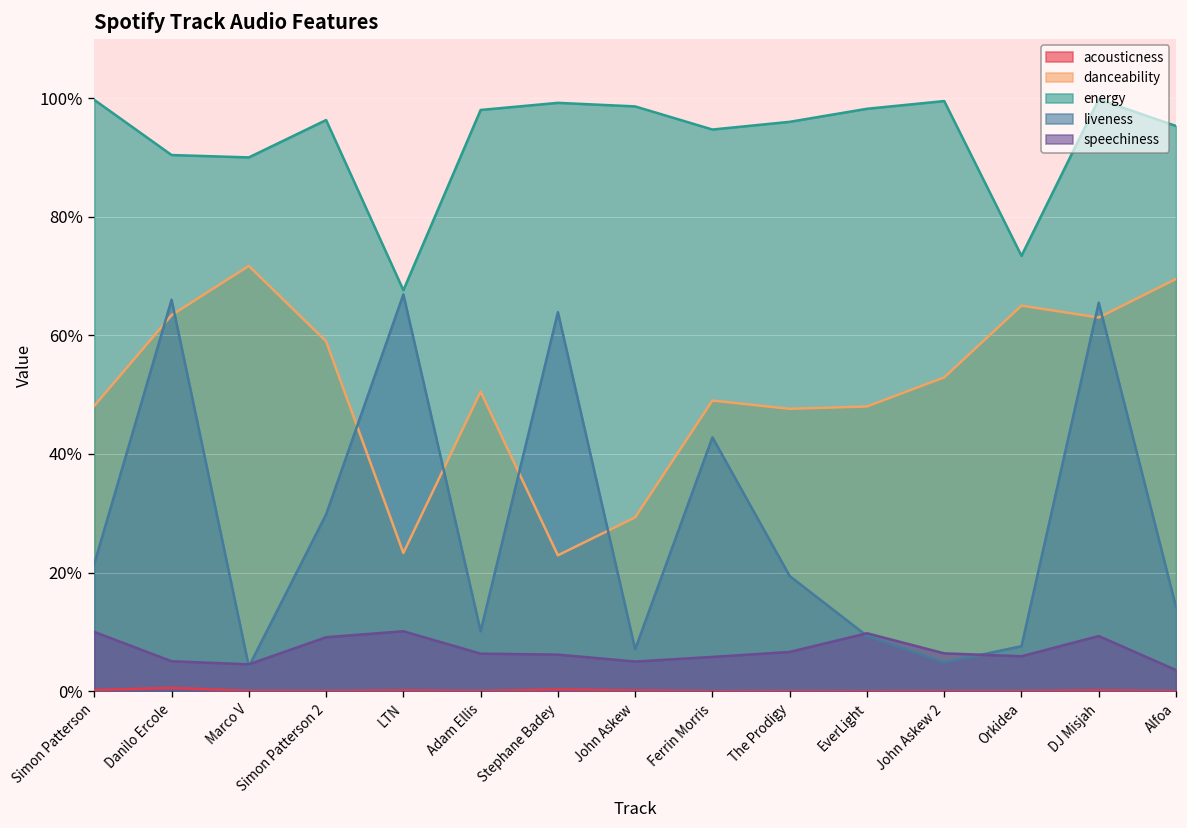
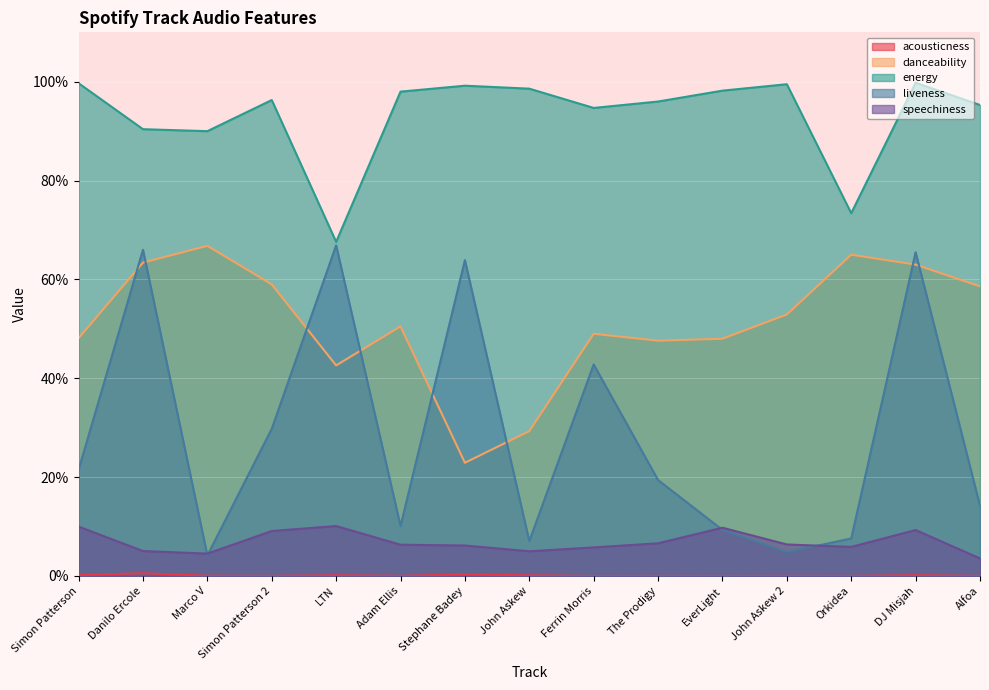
danceability, Marco V: 72% -> 67%
danceability, LTN: 23% -> 43%
danceability, Alfoa: 70% -> 59%
